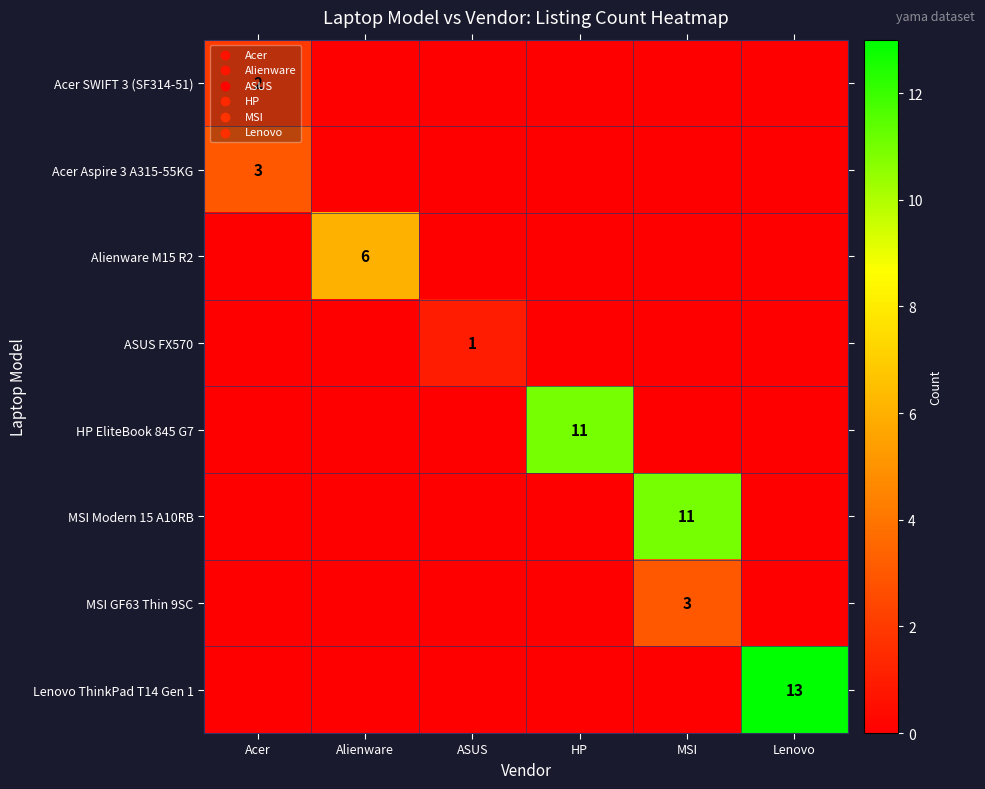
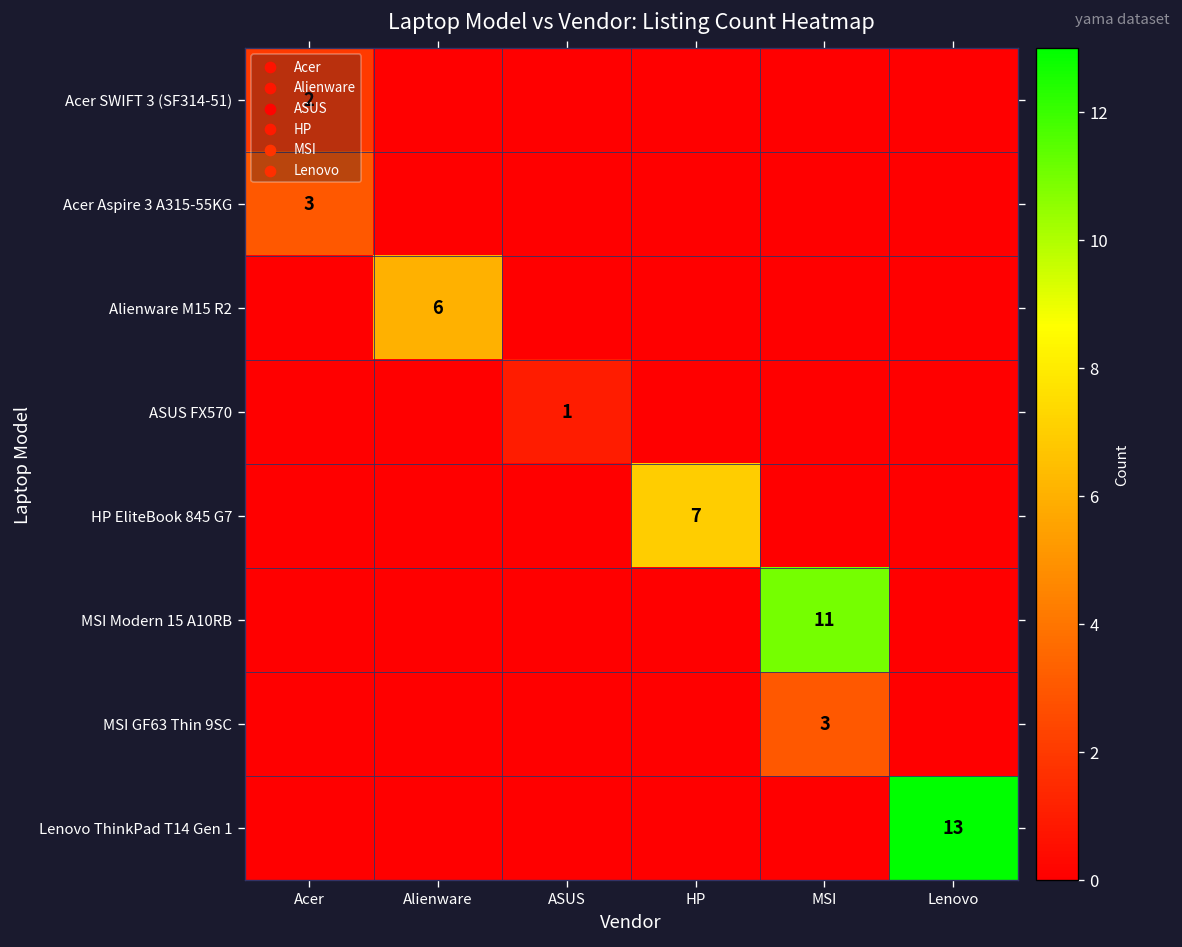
HP EliteBook 845 G7, HP: 11 -> 7
